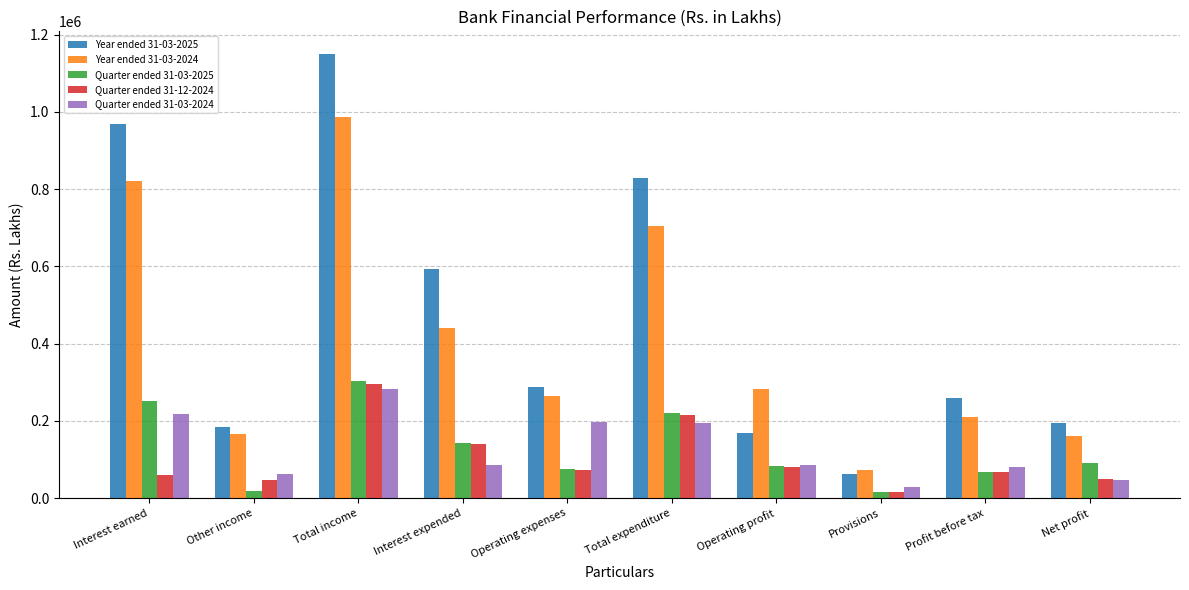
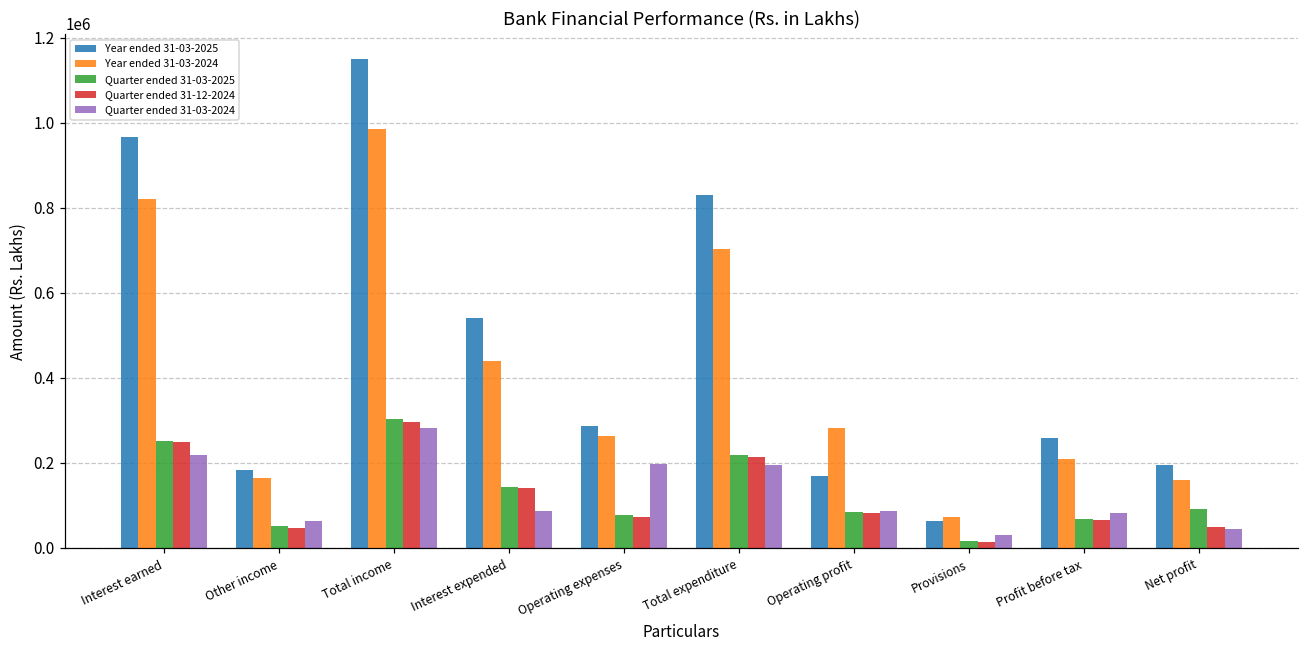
Quarter ended 31-12-2024, Interest earned: 60000 -> 250000
Quarter ended 31-03-2025, Other income: 20000 -> 50000
Year ended 31-03-2025, Interest expended: 590000 -> 540000
